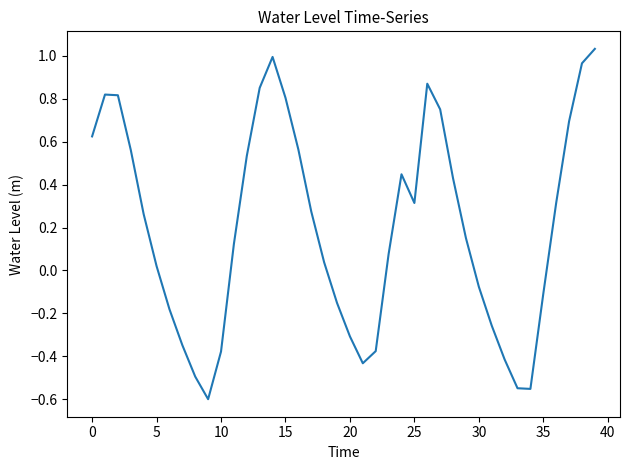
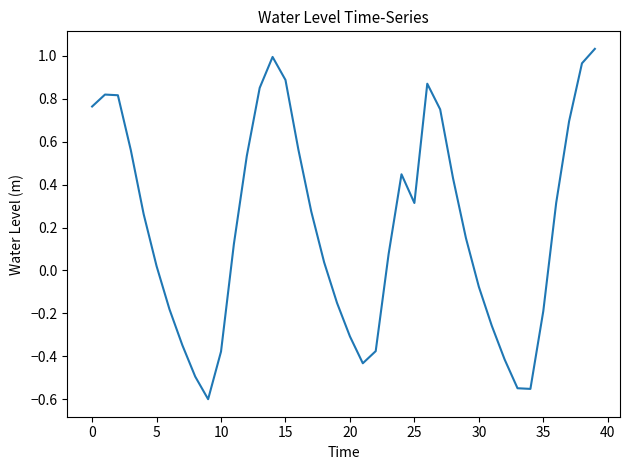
0: 0.62 -> 0.76
15: 0.81 -> 0.89
35: -0.11 -> -0.19
